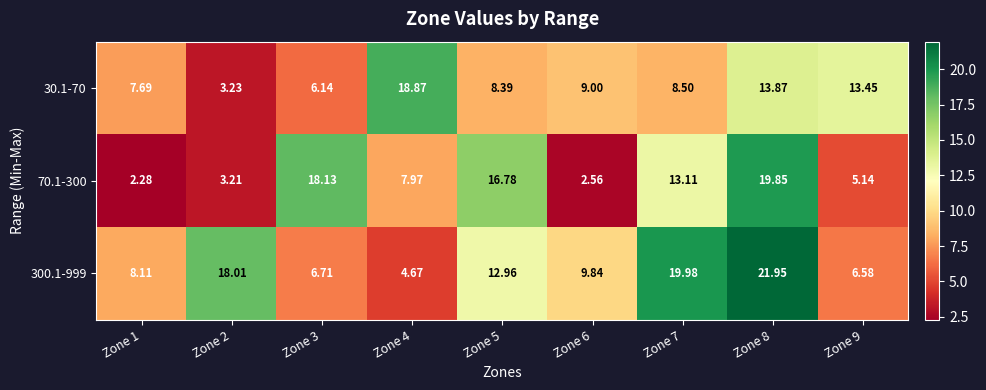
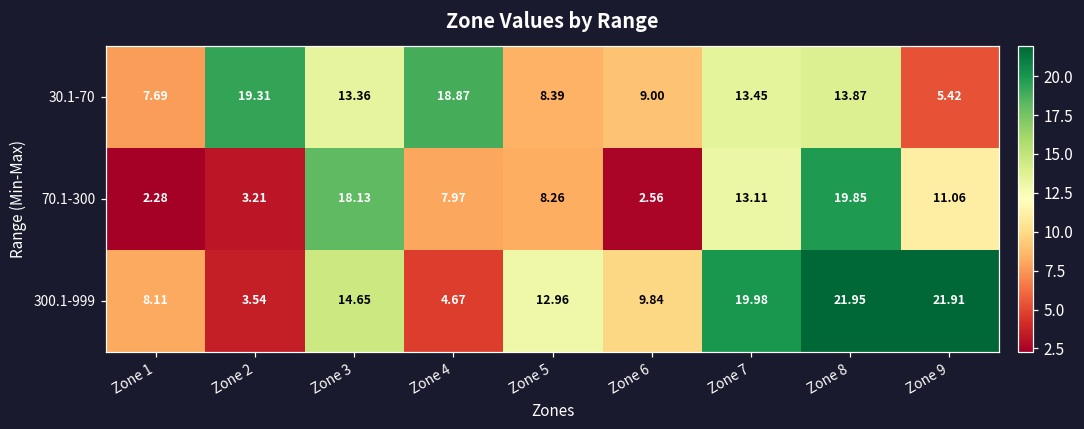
30.1-70, Zone 2: 3.23 -> 19.31
30.1-70, Zone 3: 6.14 -> 13.36
30.1-70, Zone 7: 8.50 -> 13.45
30.1-70, Zone 9: 13.45 -> 5.42
70.1-300, Zone 5: 16.78 -> 8.26
70.1-300, Zone 9: 5.14 -> 11.06
300.1-999, Zone 2: 18.01 -> 3.54
300.1-999, Zone 3: 6.71 -> 14.65
300.1-999, Zone 9: 6.58 -> 21.91
